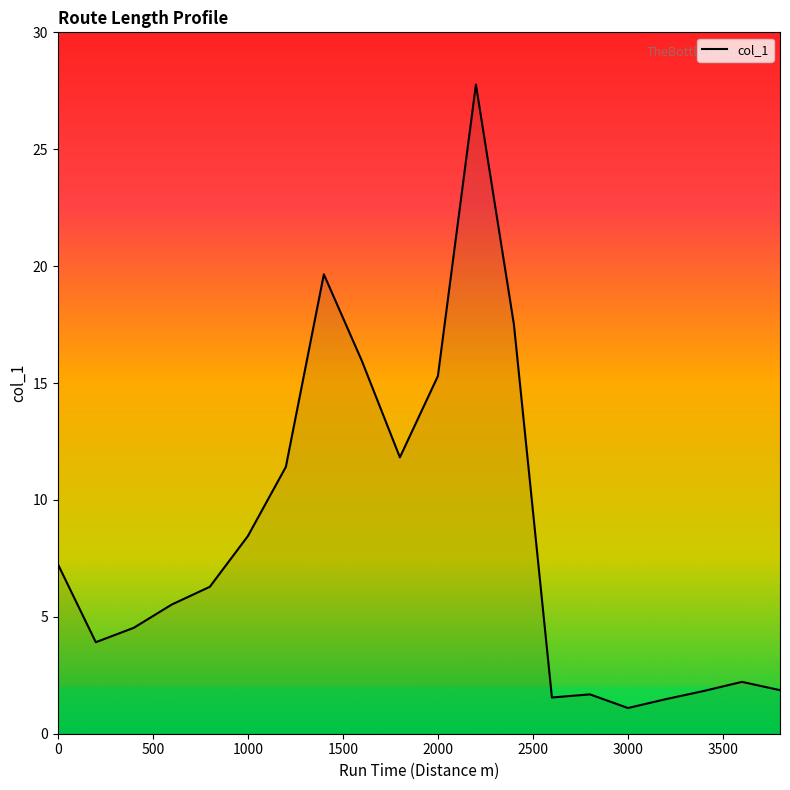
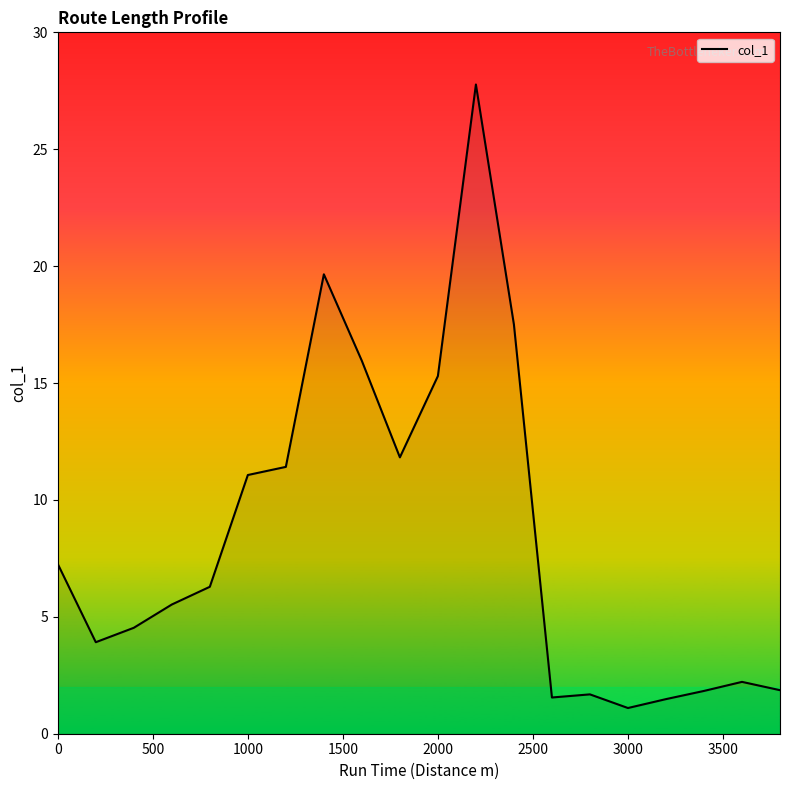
1000: 8.5 -> 11.1
